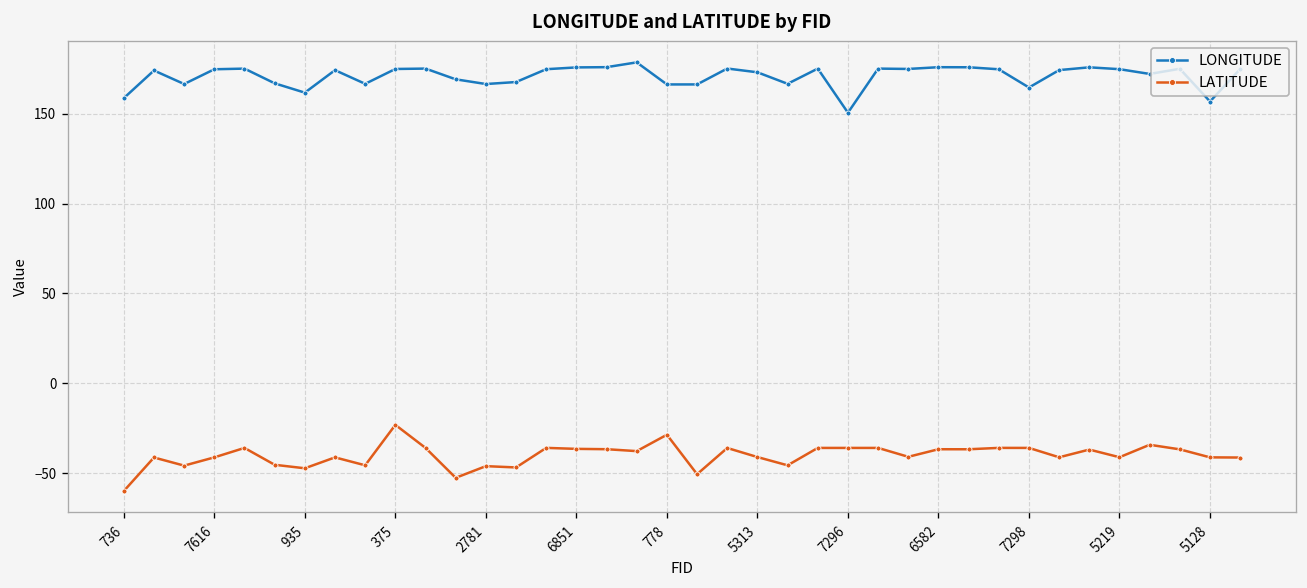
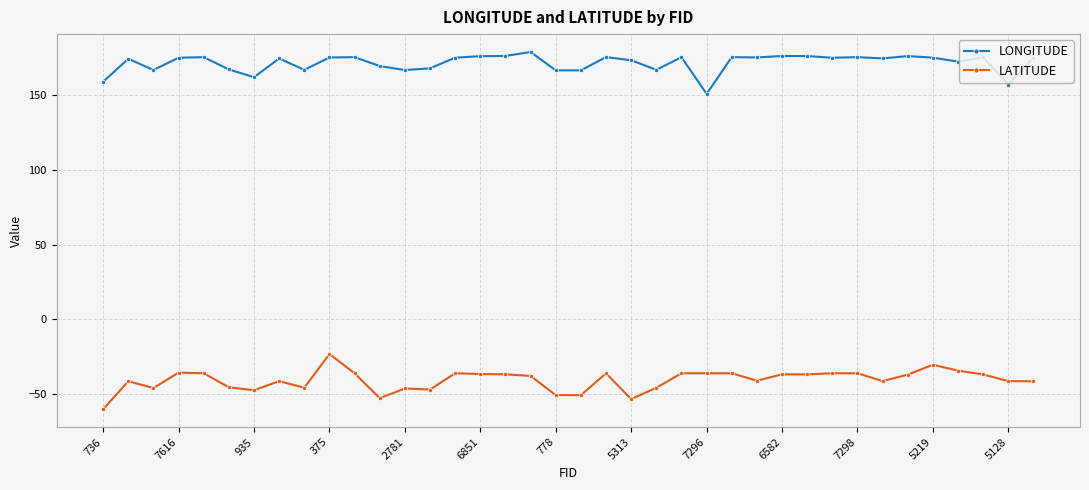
LATITUDE, 7616: -41 -> -35
LATITUDE, 778: -29 -> -50
LATITUDE, 5313: -41 -> -53
LONGITUDE, 7298: 165 -> 175
LATITUDE, 5219: -41 -> -30
